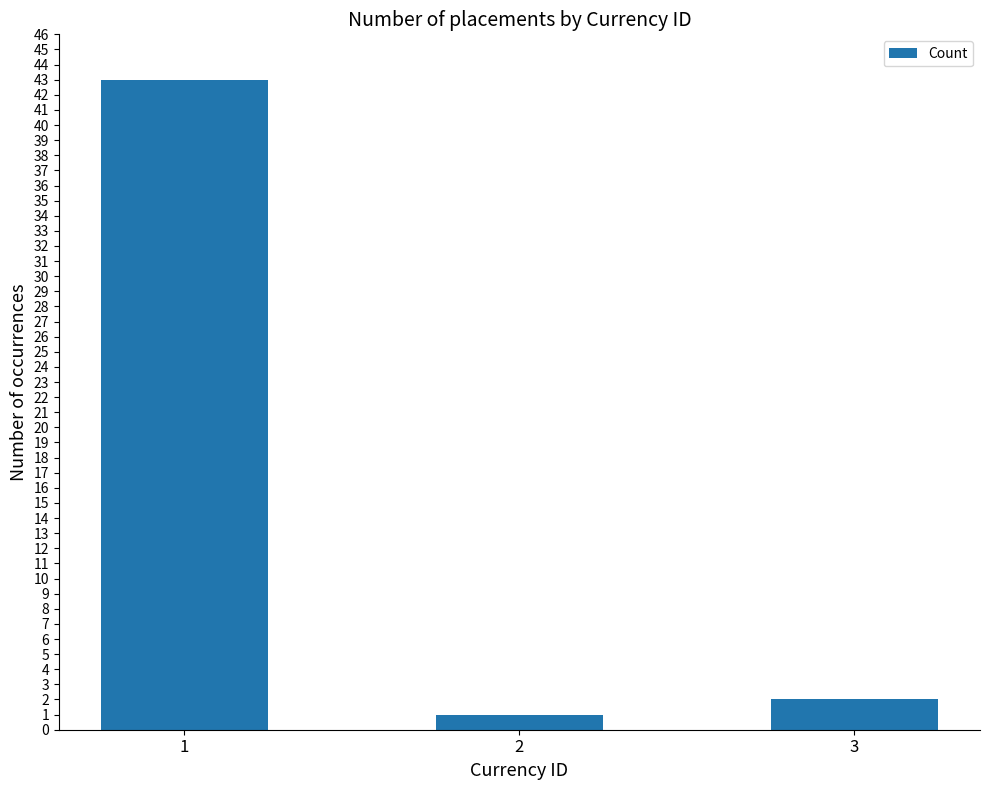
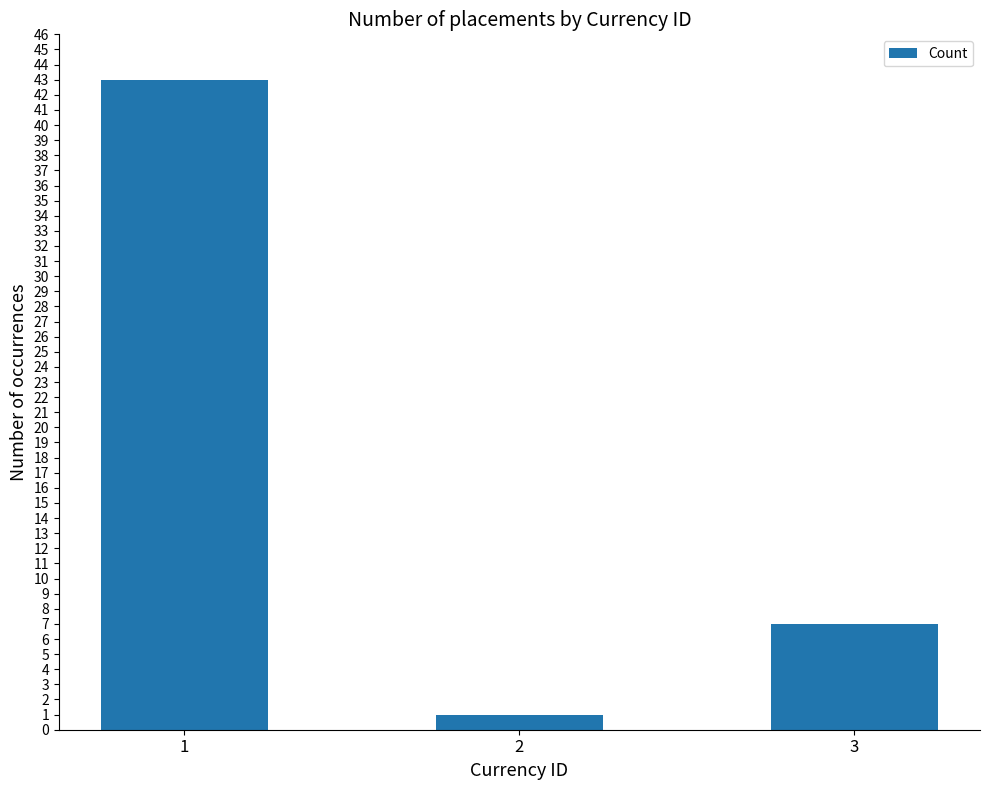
3: 2 -> 7
